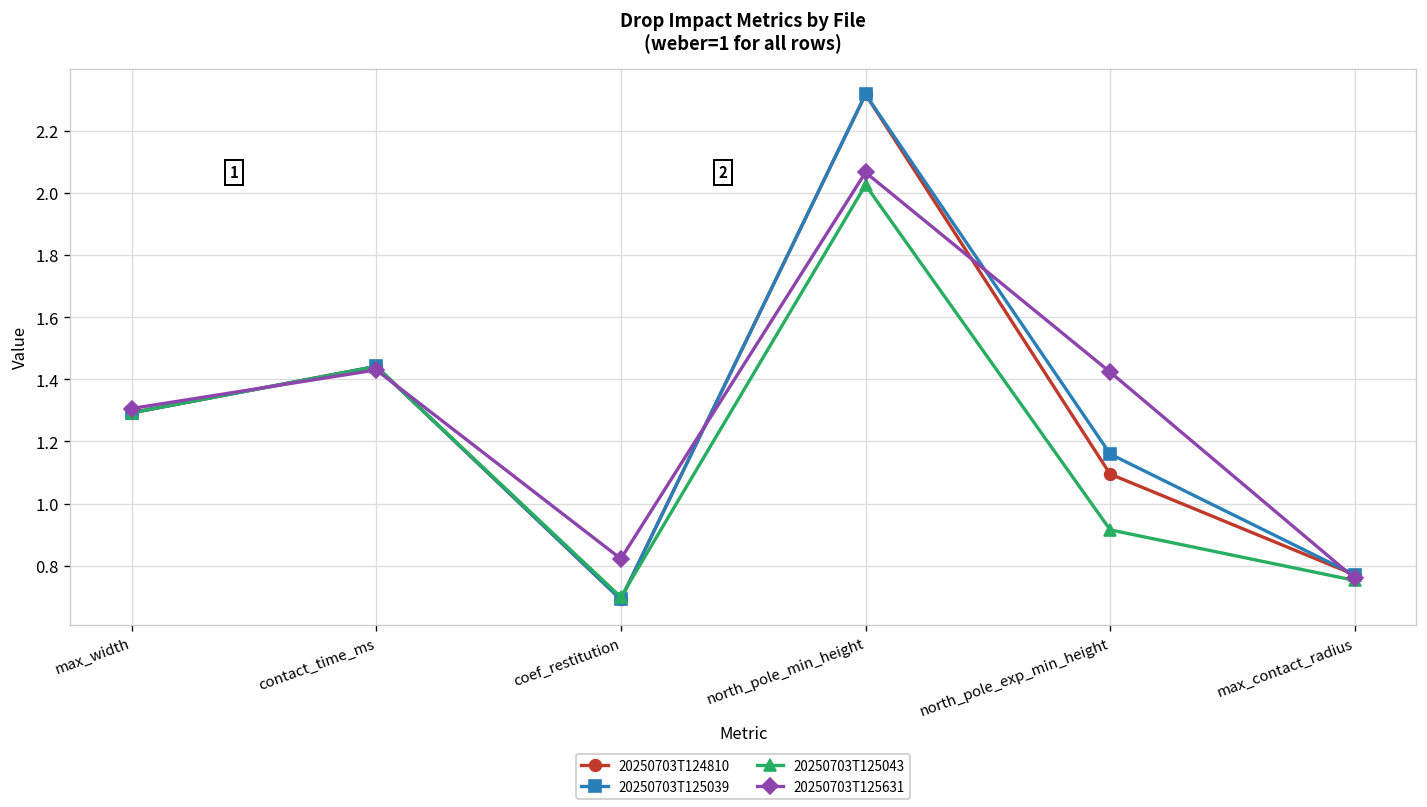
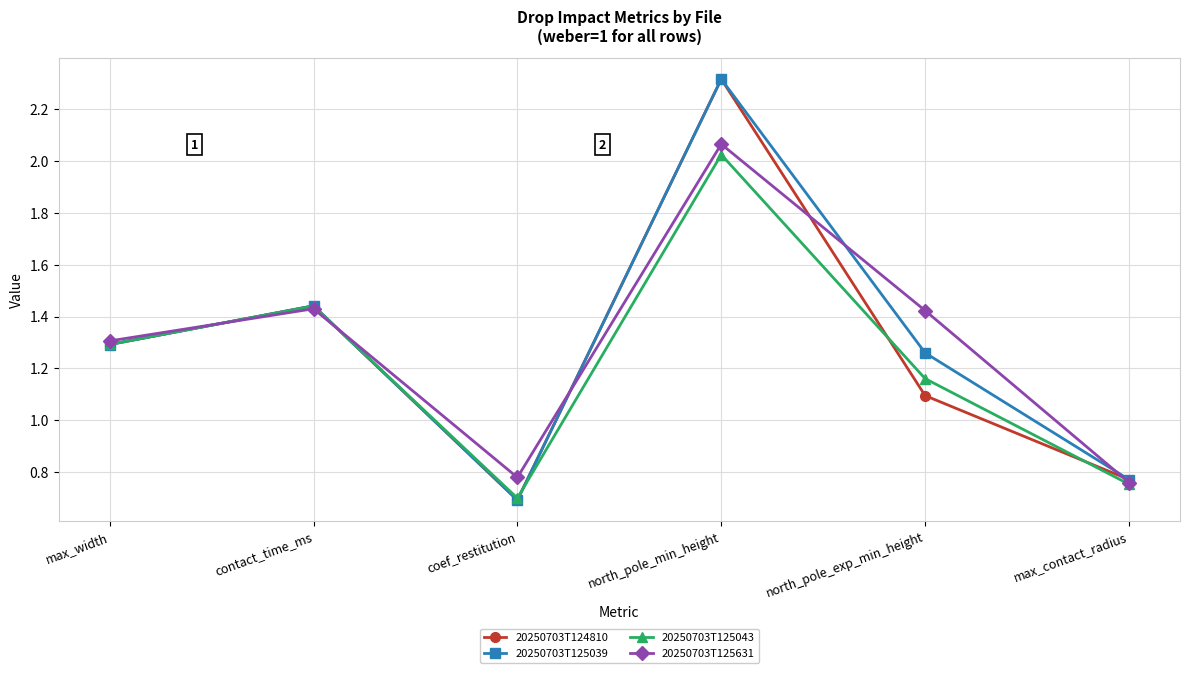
20250703T125631, coef_restitution: 0.82 -> 0.78
20250703T125039, north_pole_exp_min_height: 1.16 -> 1.26
20250703T125043, north_pole_exp_min_height: 0.92 -> 1.16
